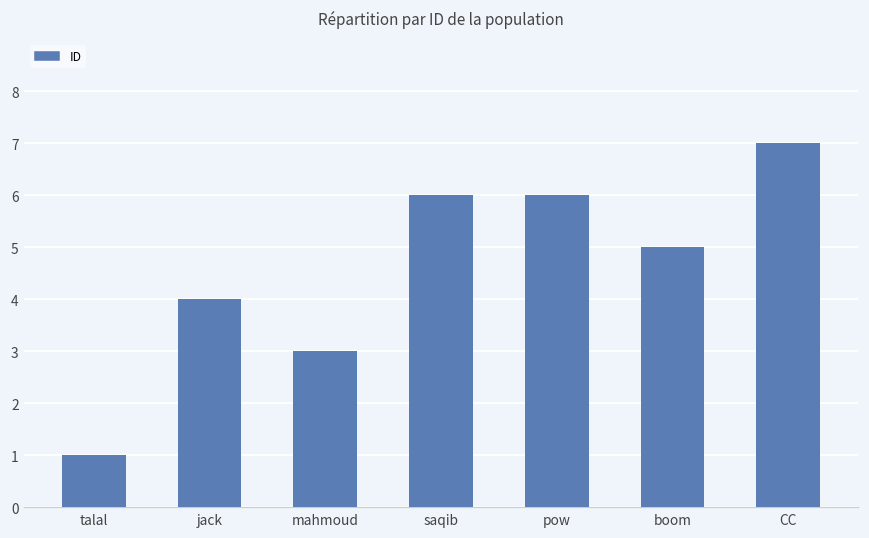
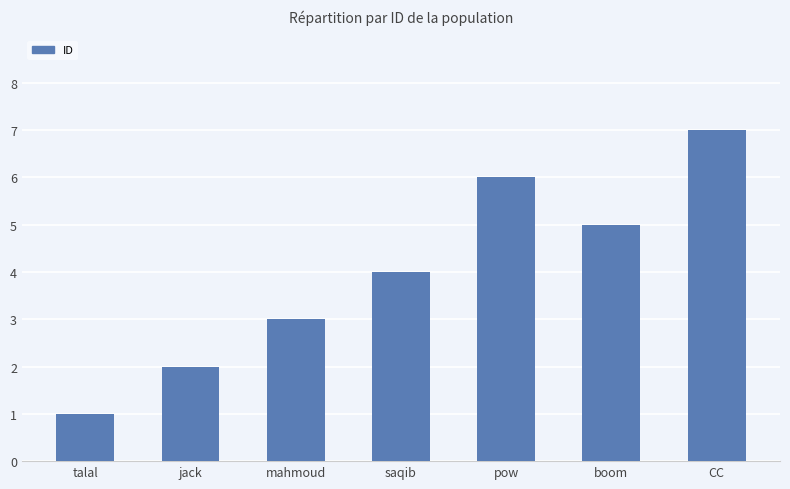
jack: 4 -> 2
saqib: 6 -> 4
